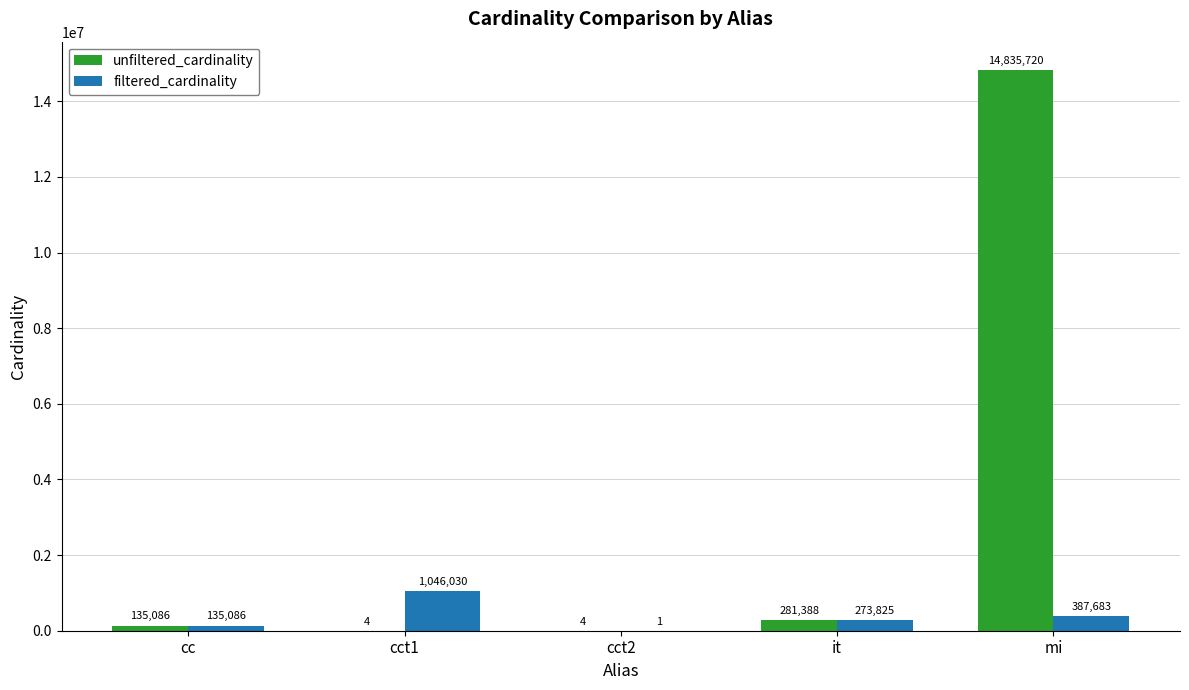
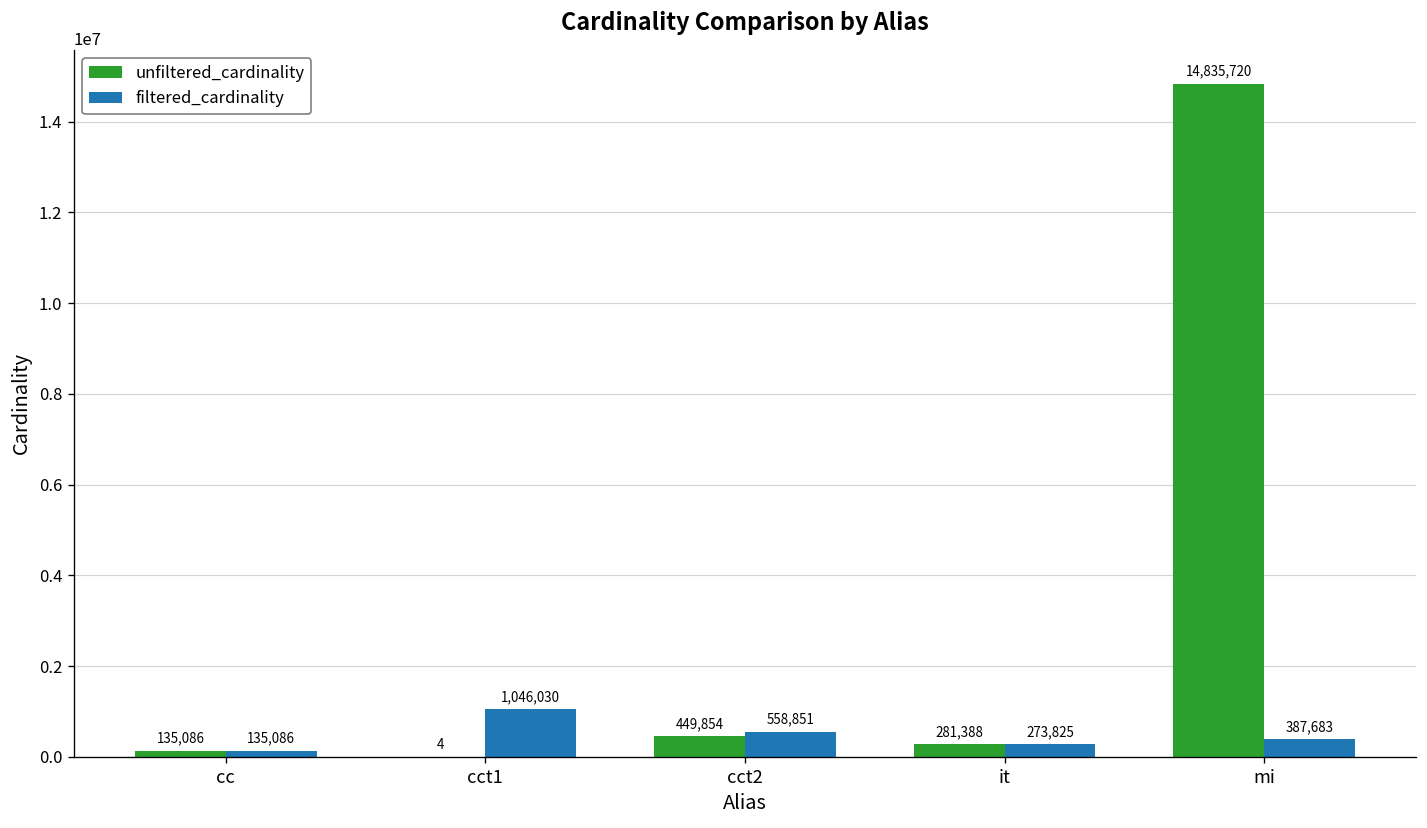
unfiltered_cardinality, cct2: 4 -> 449,854
filtered_cardinality, cct2: 1 -> 558,851
